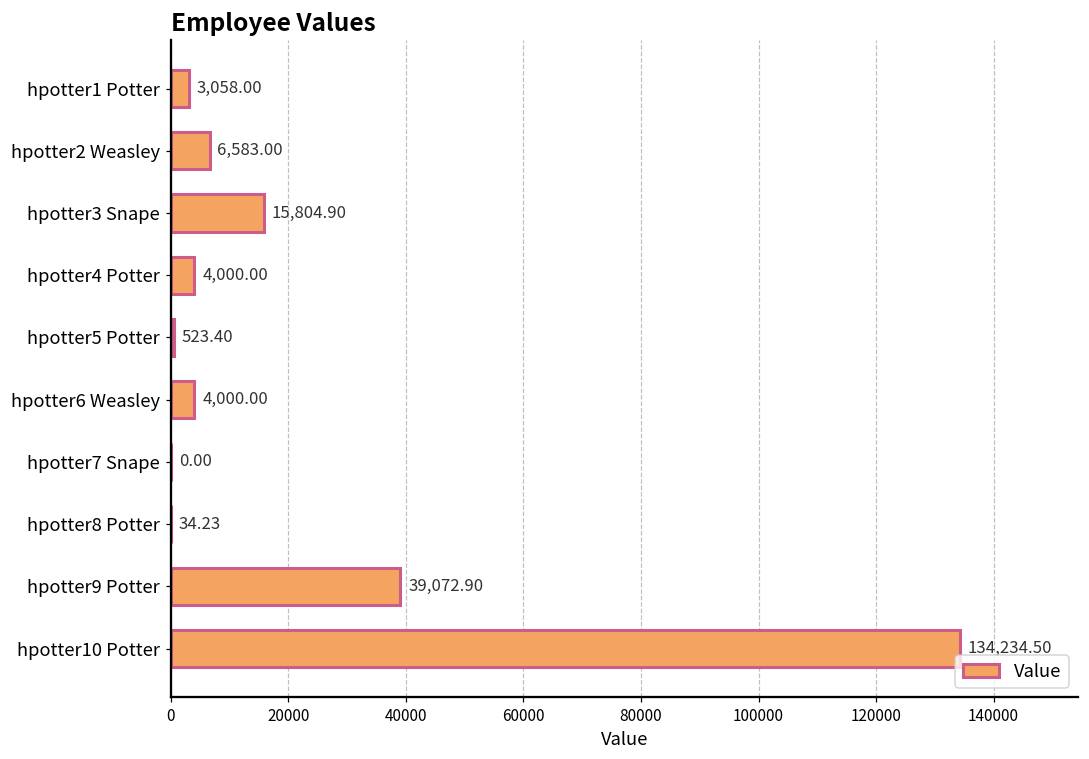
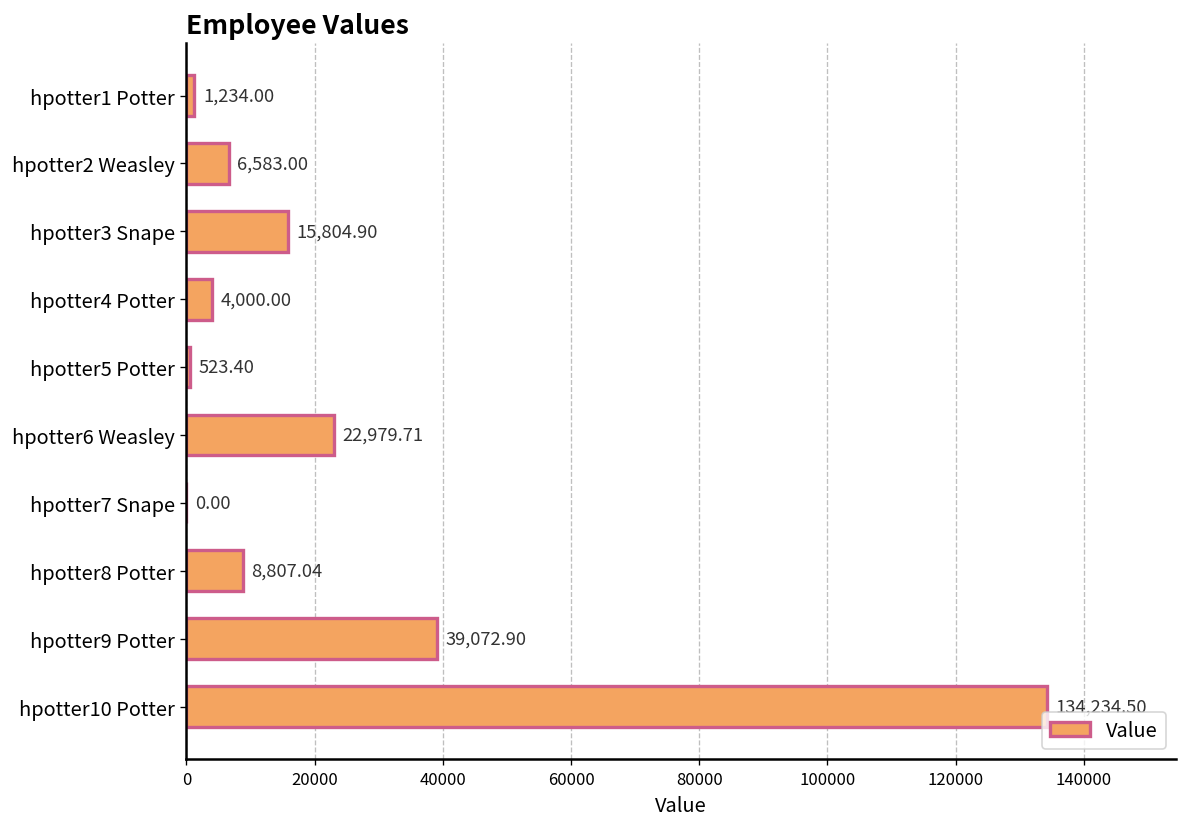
hpotter1 Potter: 3,058.00 -> 1,234.00
hpotter6 Weasley: 4,000.00 -> 22,979.71
hpotter8 Potter: 34.23 -> 8,807.04
